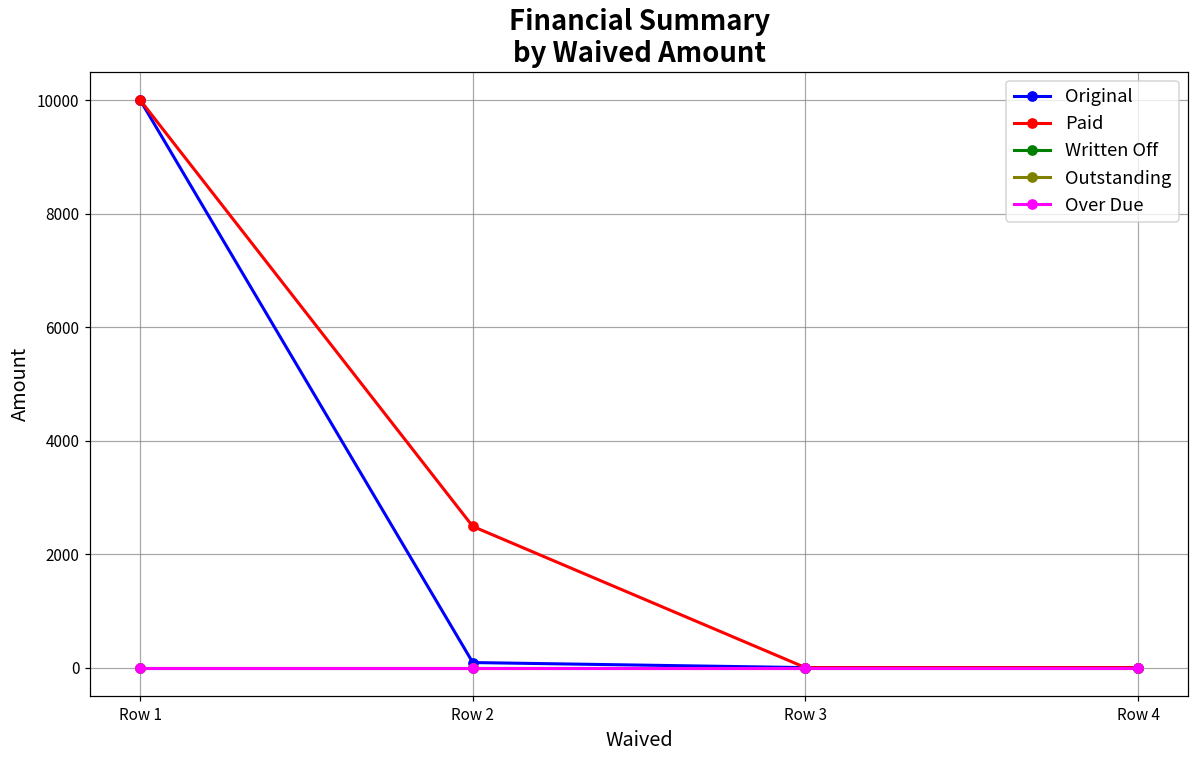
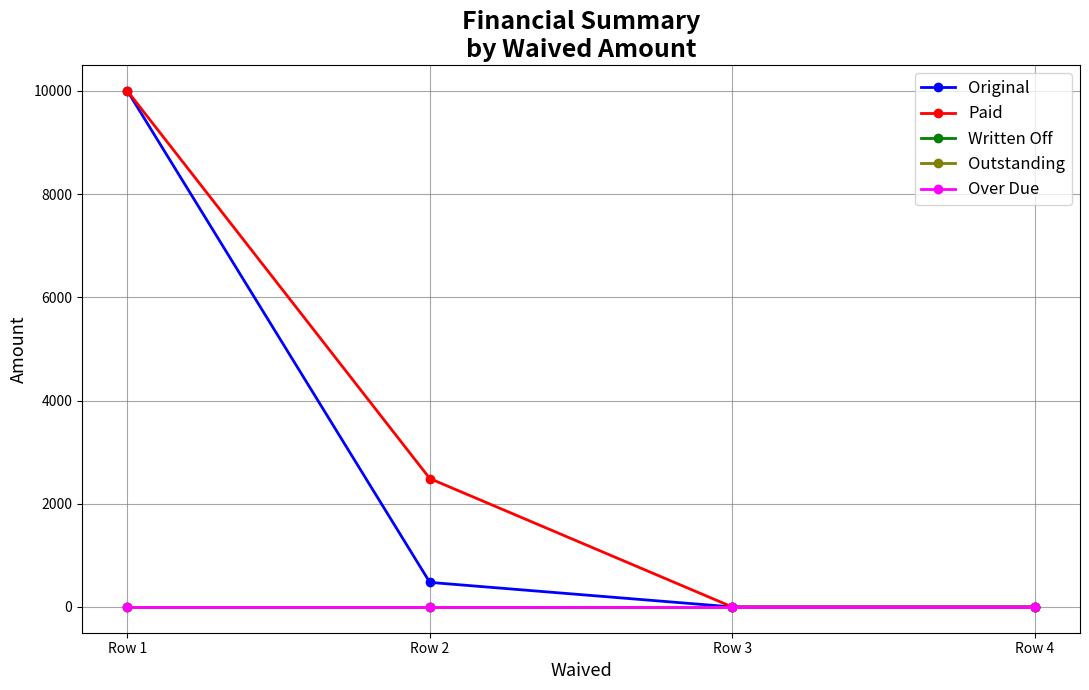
Original, Row 2: 100 -> 500
